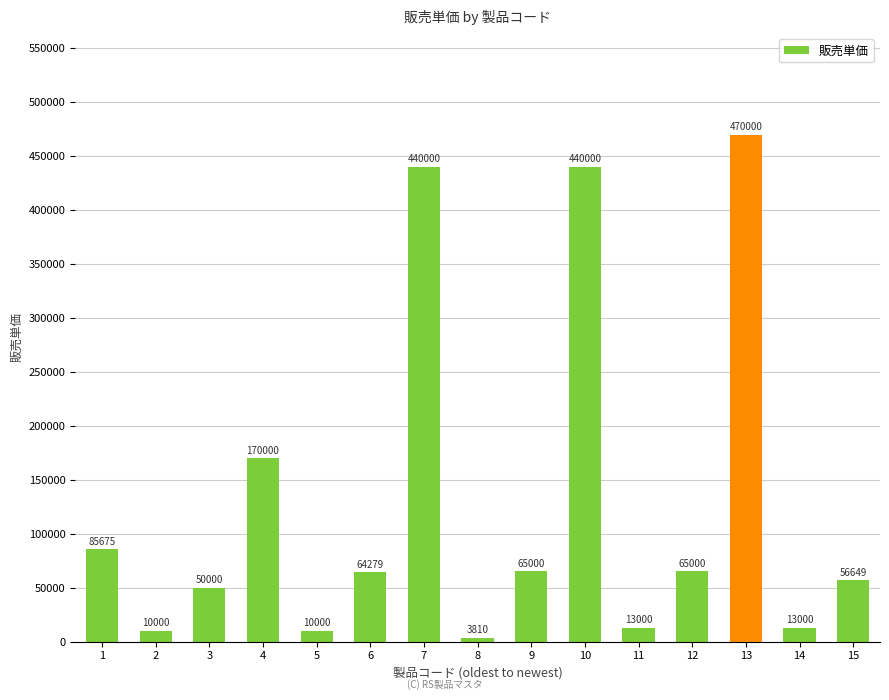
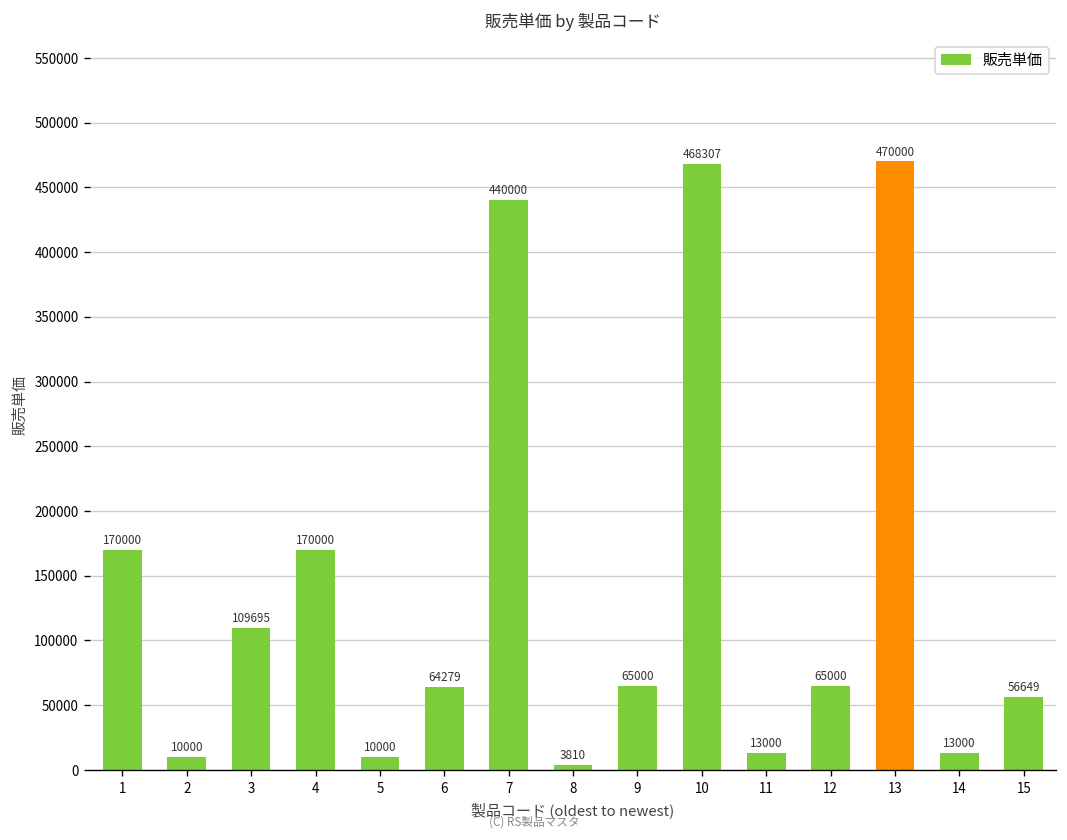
1: 85675 -> 170000
3: 50000 -> 109695
10: 440000 -> 468307
